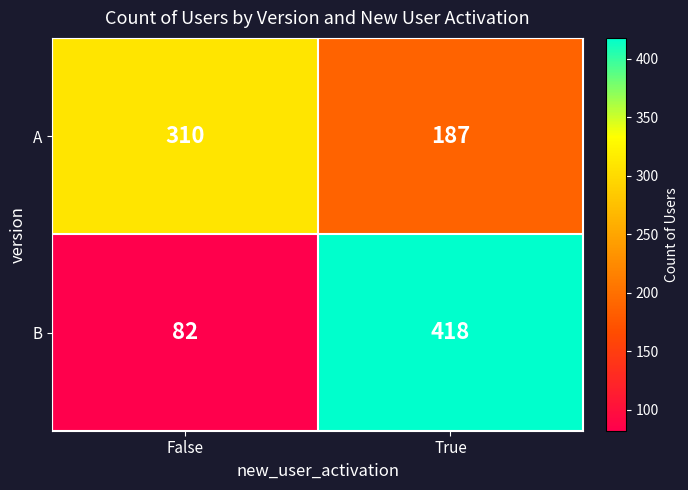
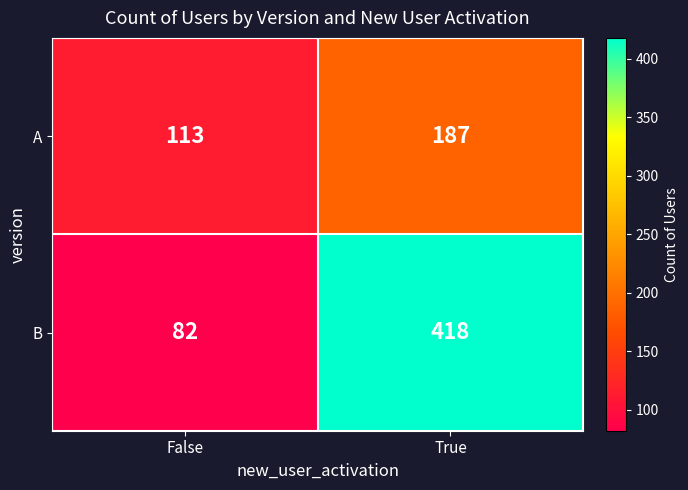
A, False: 310 -> 113
